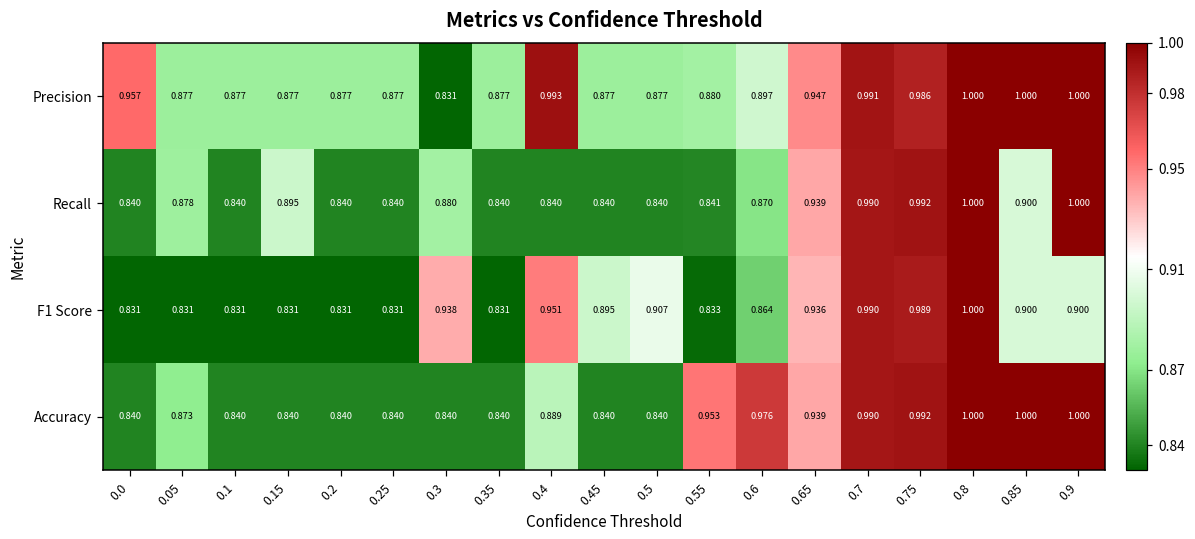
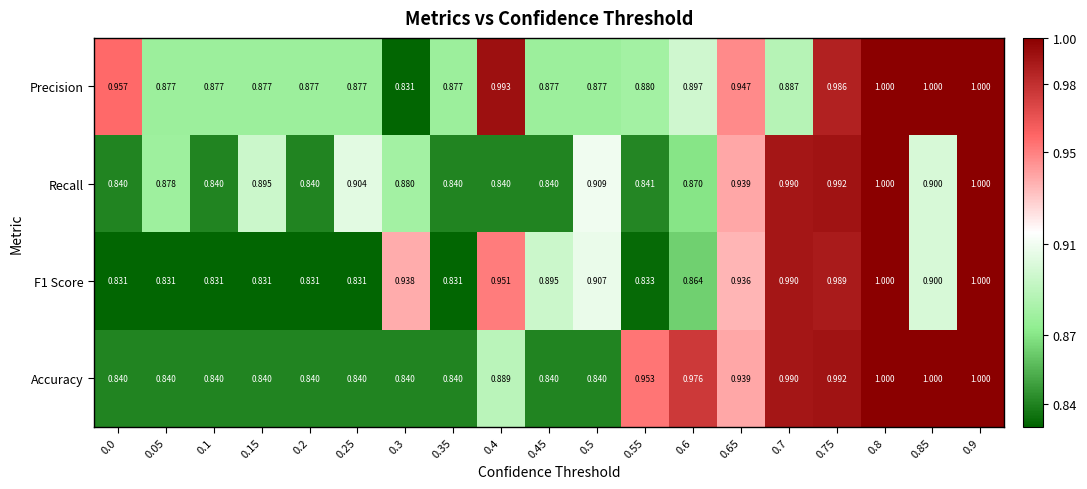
Precision, 0.7: 0.991 -> 0.887
Recall, 0.25: 0.840 -> 0.904
Recall, 0.5: 0.840 -> 0.909
F1 Score, 0.9: 0.900 -> 1.000
Accuracy, 0.05: 0.873 -> 0.840
